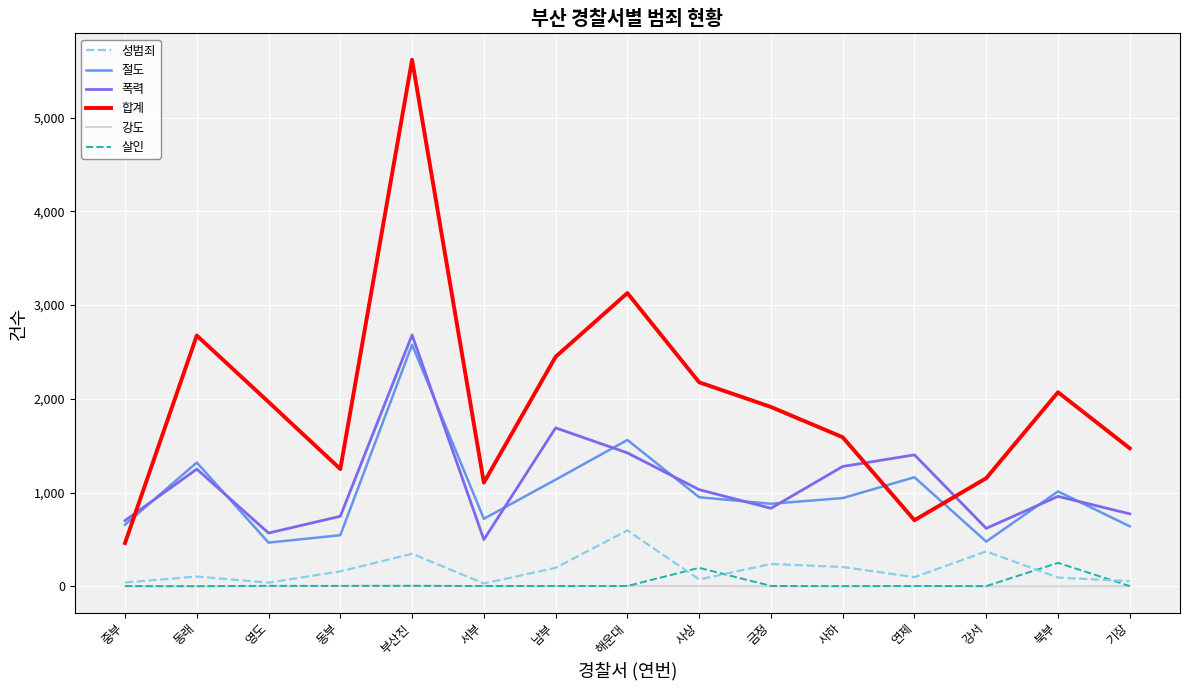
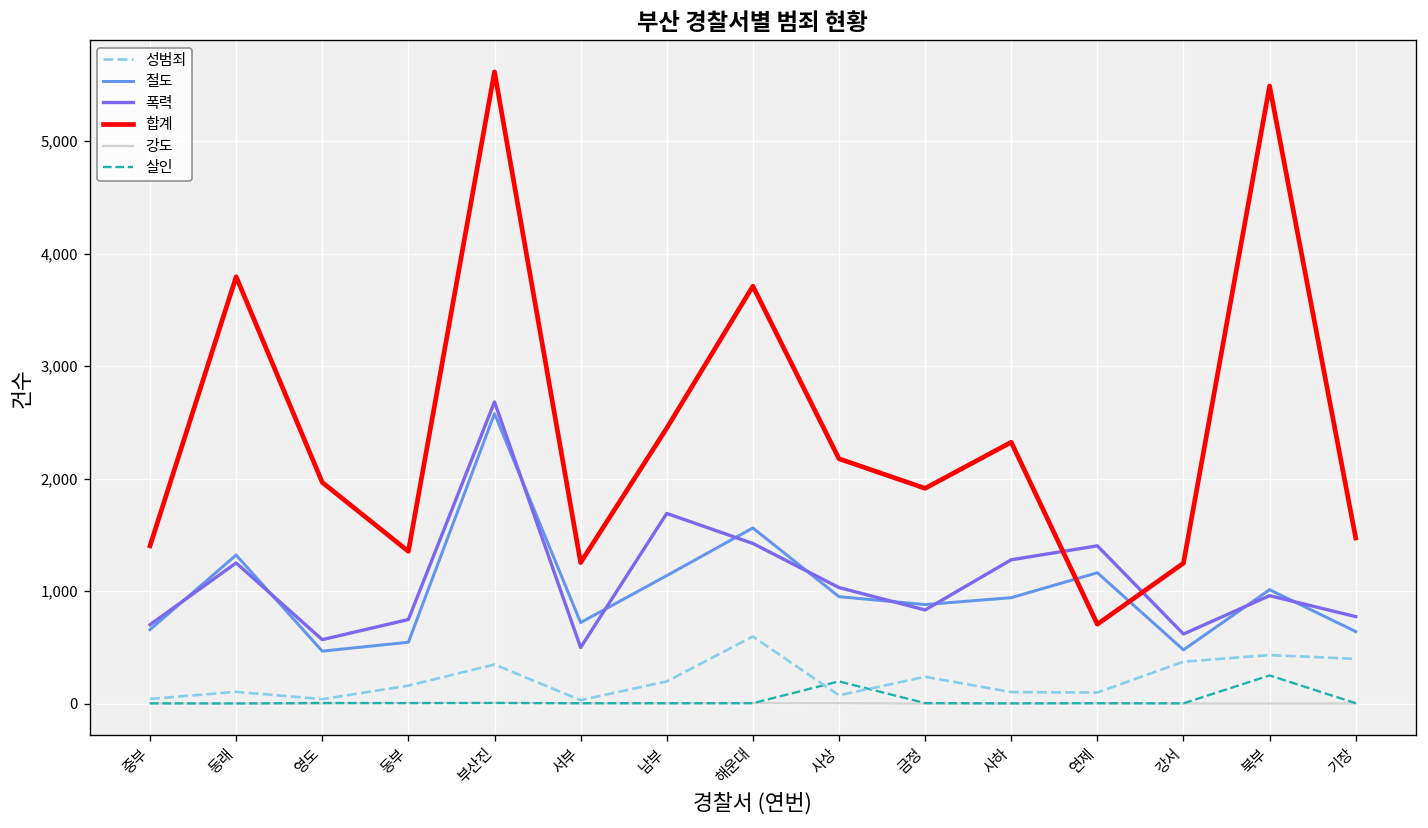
합계, 중부: 500 -> 1,400
합계, 동래: 2,700 -> 3,800
합계, 동부: 1,300 -> 1,400
합계, 서부: 1,100 -> 1,300
합계, 해운대: 3,100 -> 3,700
성범죄, 사하: 200 -> 100
합계, 사하: 1,600 -> 2,300
합계, 강서: 1,150 -> 1,250
성범죄, 북부: 100 -> 400
합계, 북부: 2,100 -> 5,500
성범죄, 기장: 100 -> 400
